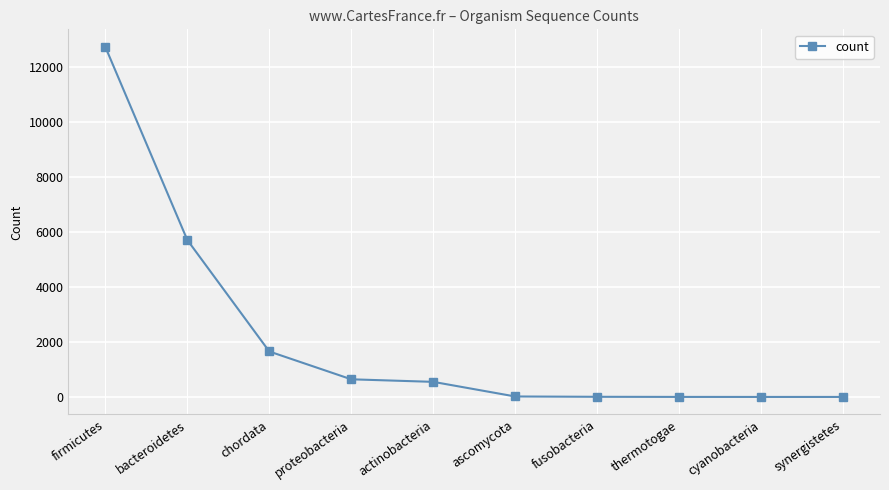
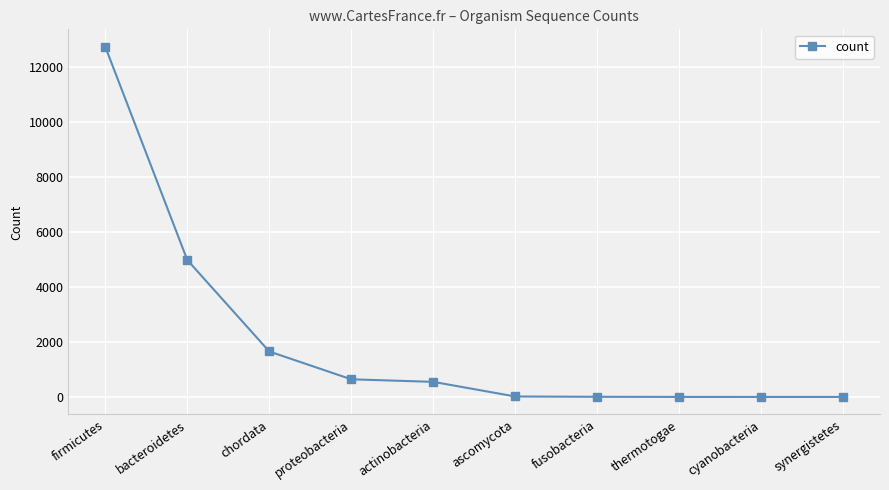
bacteroidetes: 5700 -> 5000
